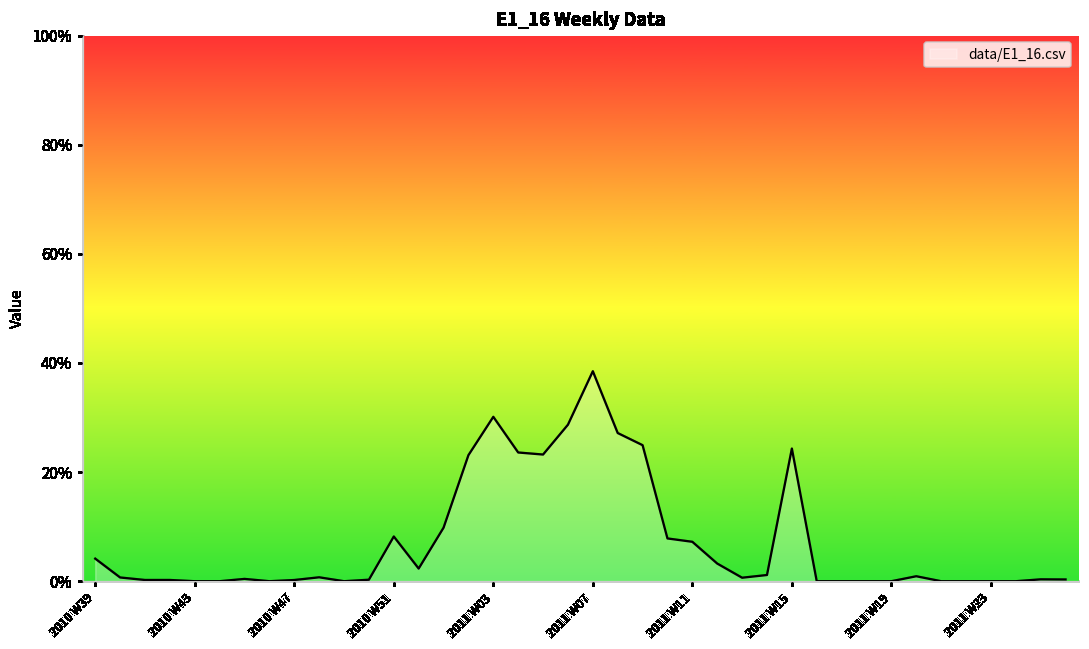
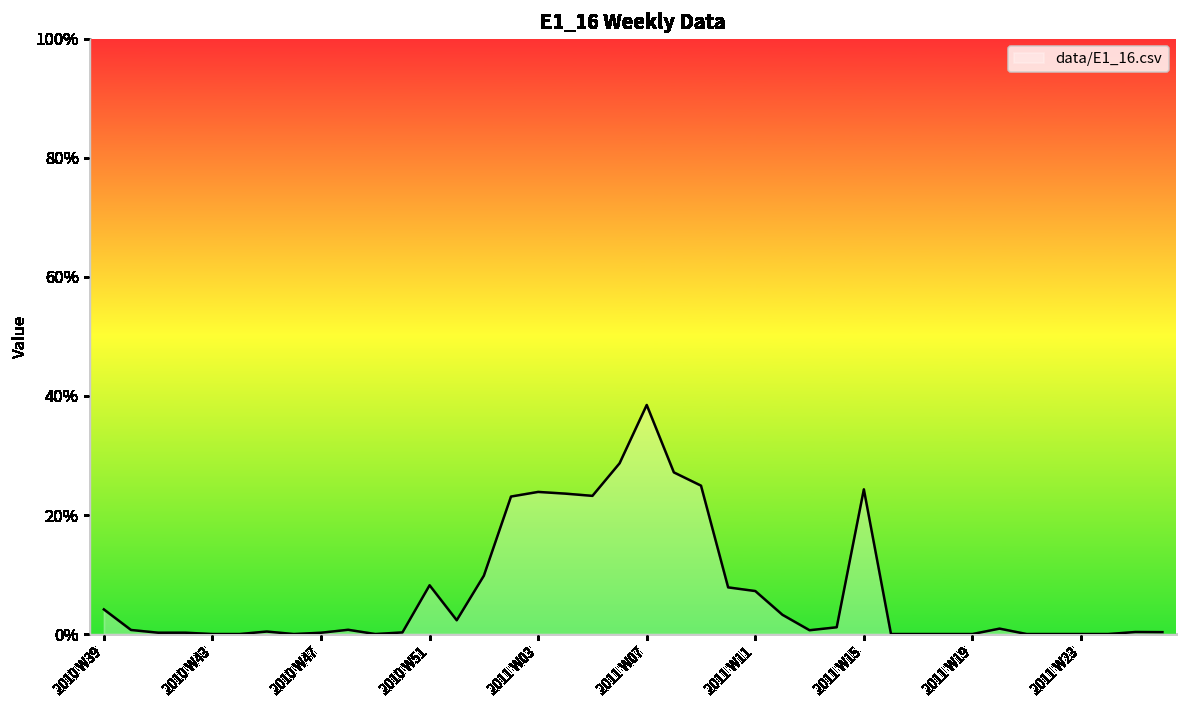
2011 W03: 30% -> 24%
